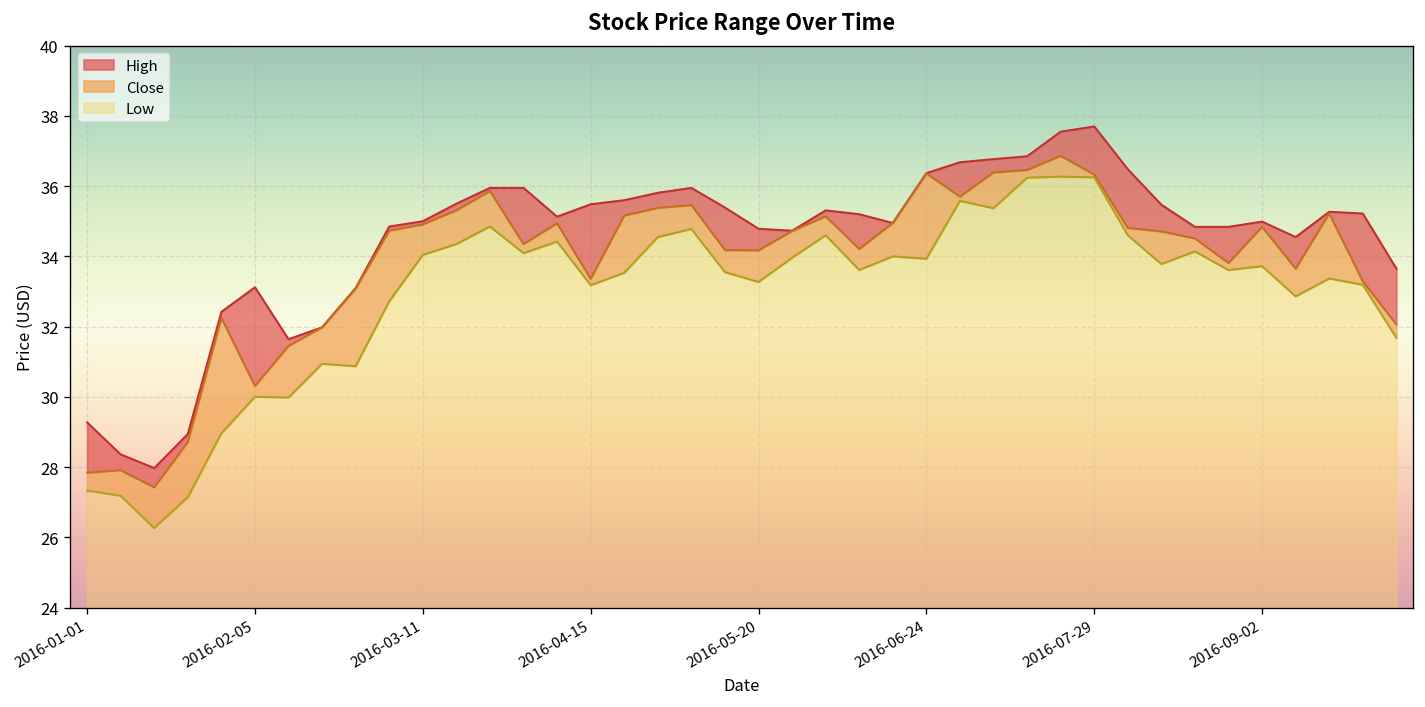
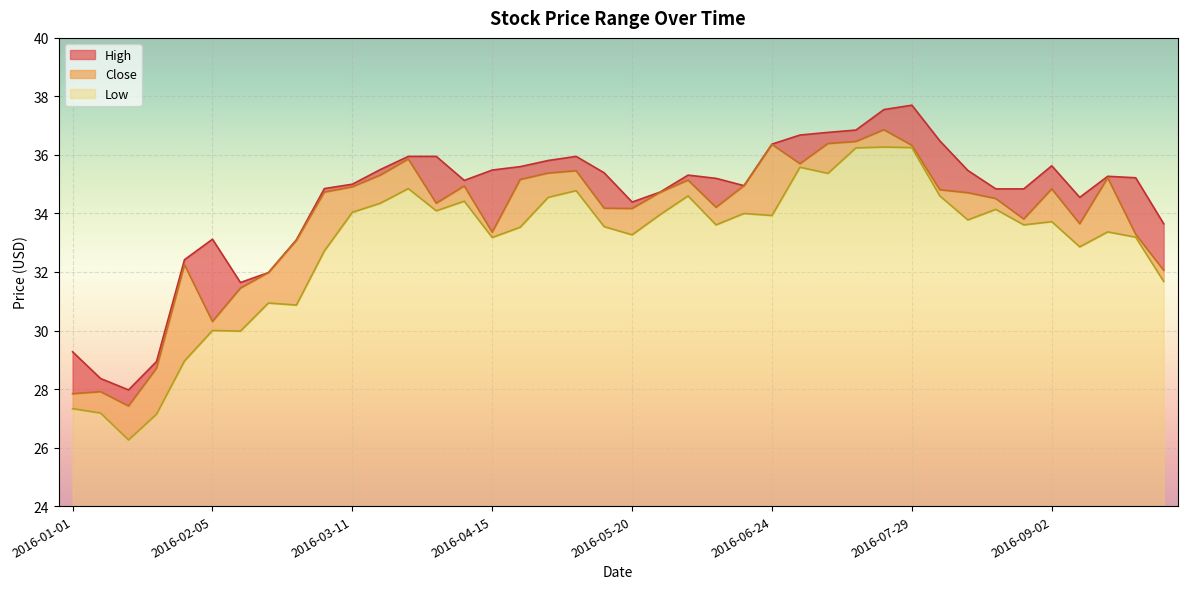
High, 2016-05-20: 34.8 -> 34.4
High, 2016-09-02: 35.0 -> 35.6
